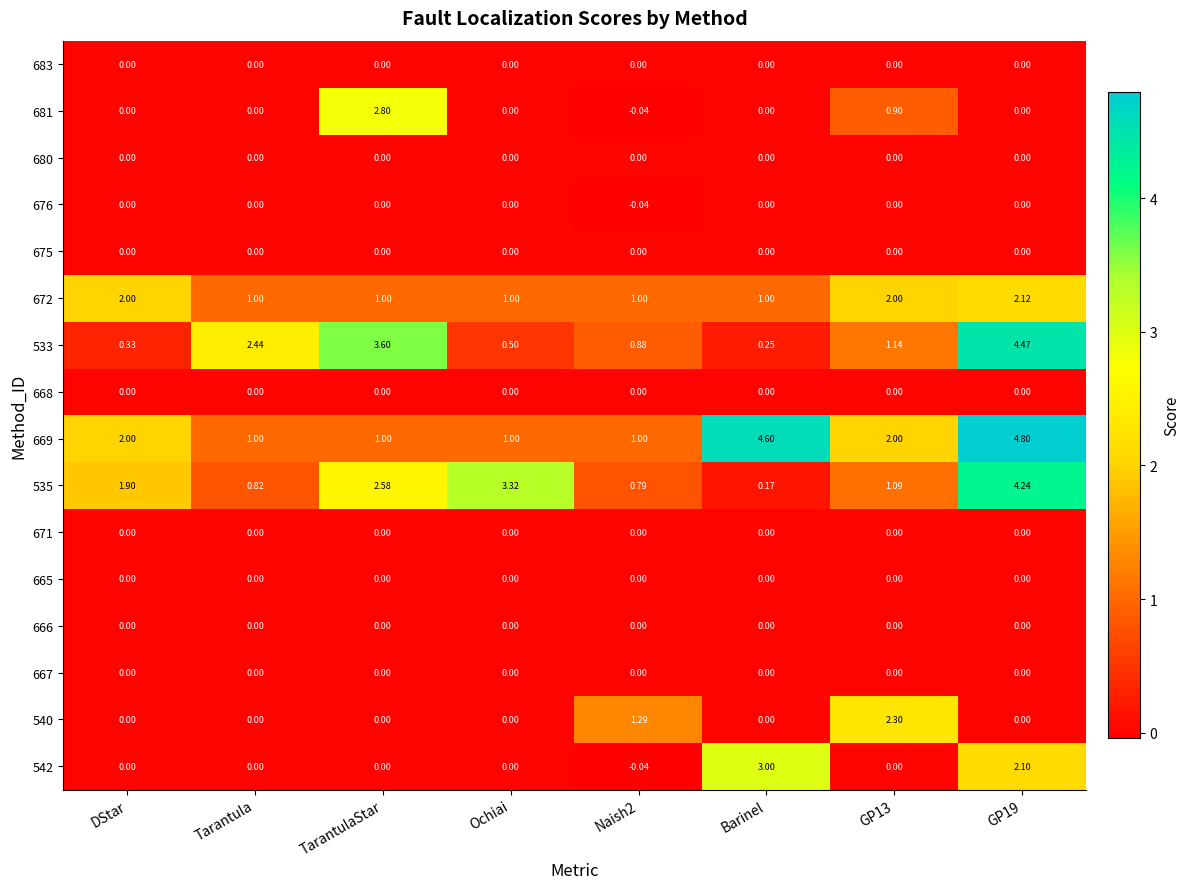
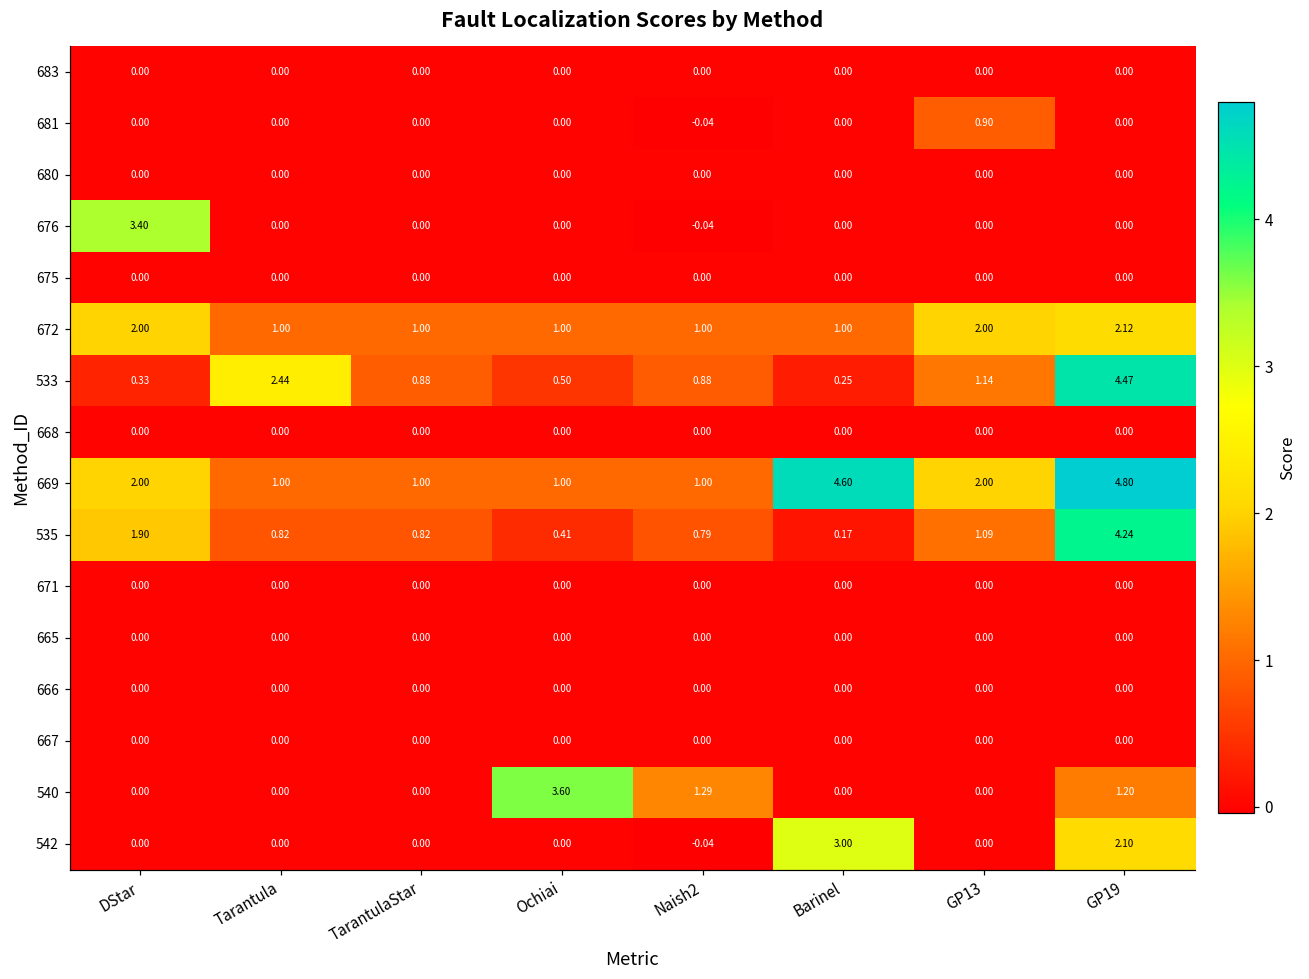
681, TarantulaStar: 2.80 -> 0.00
676, DStar: 0.00 -> 3.40
533, TarantulaStar: 3.60 -> 0.88
535, TarantulaStar: 2.58 -> 0.82
535, Ochiai: 3.32 -> 0.41
540, Ochiai: 0.00 -> 3.60
540, GP13: 2.30 -> 0.00
540, GP19: 0.00 -> 1.20
